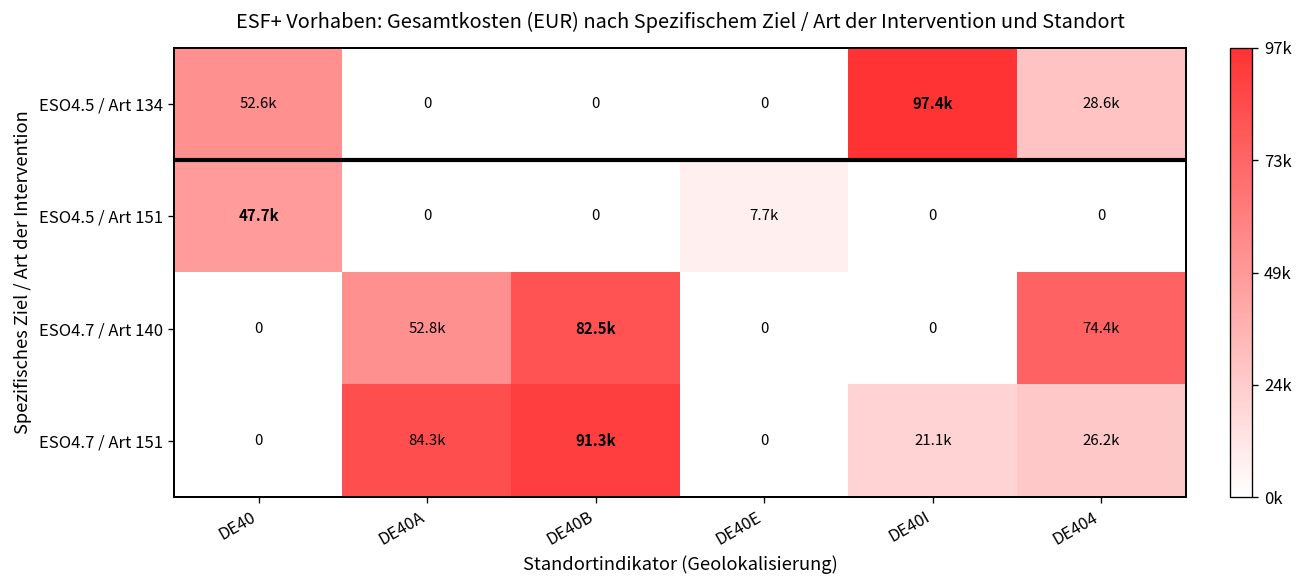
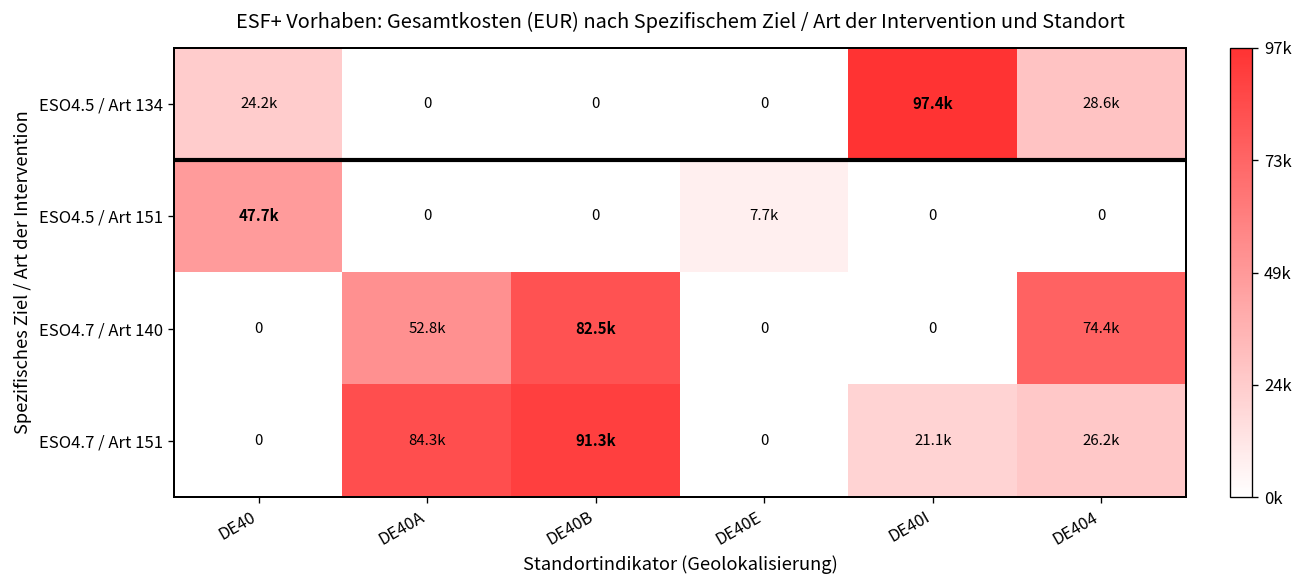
ESO4.5 / Art 134, DE40: 52.6k -> 24.2k
